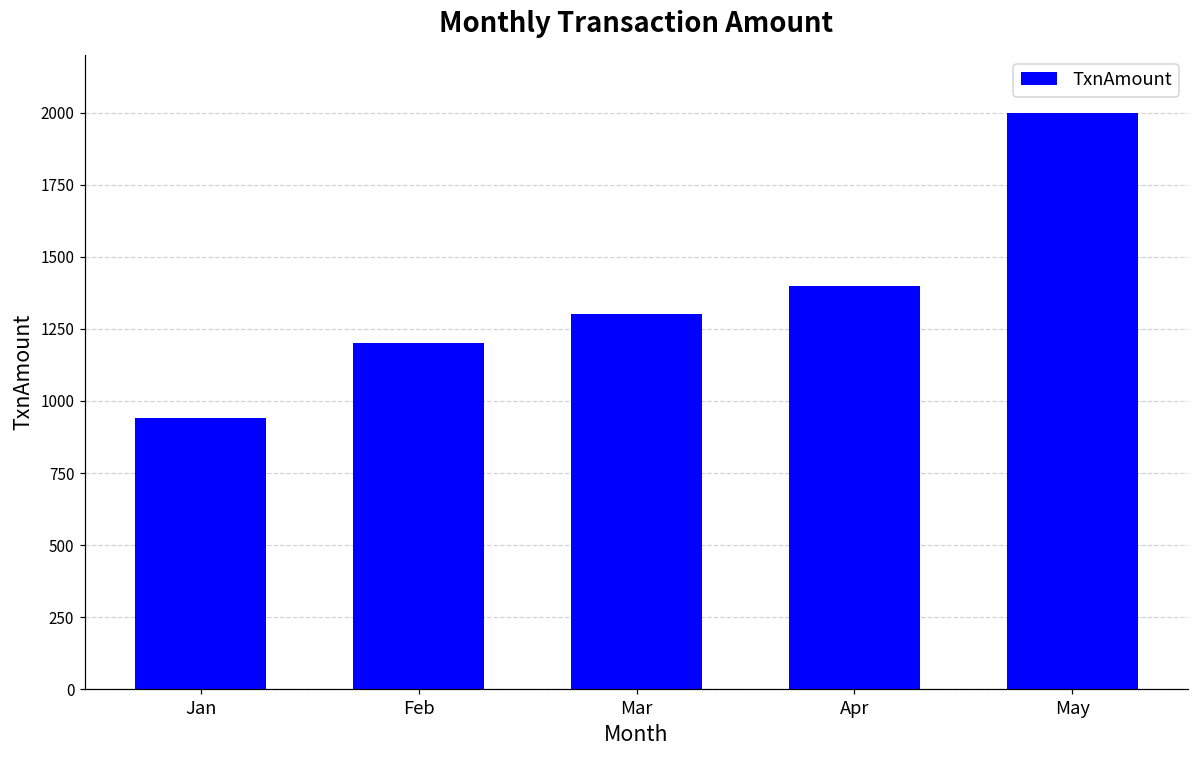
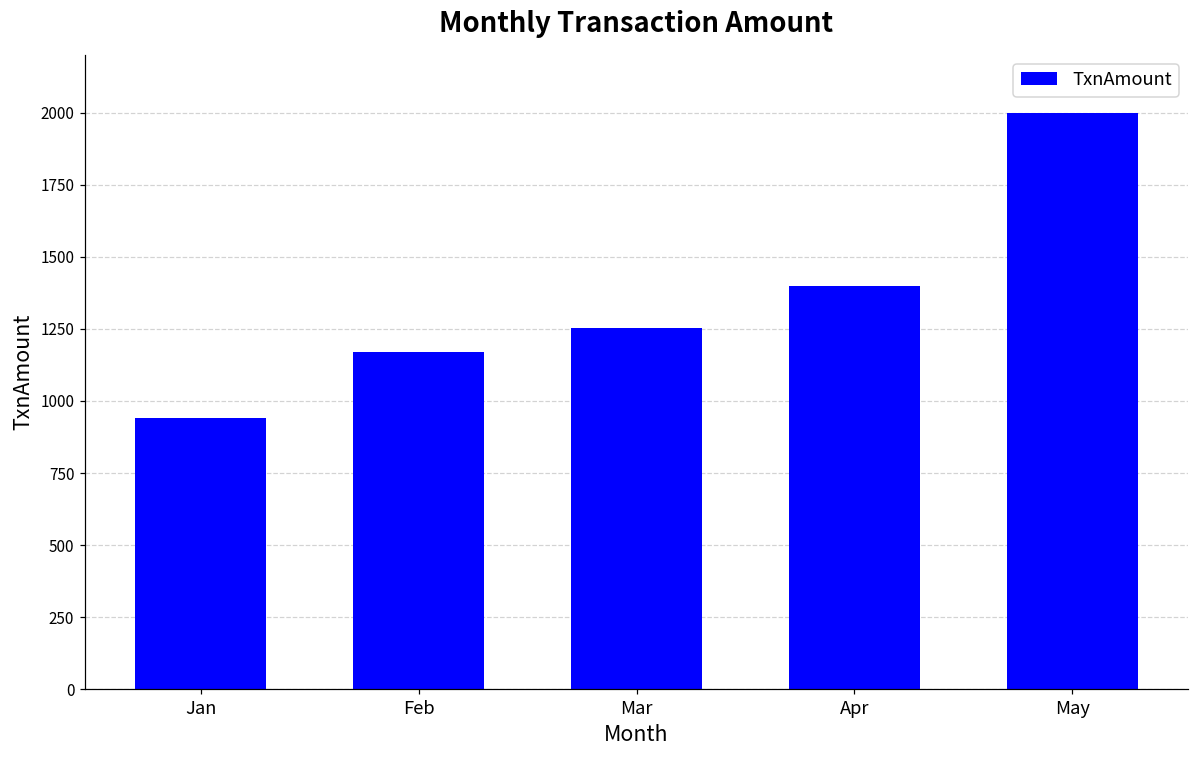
Feb: 1200 -> 1170
Mar: 1300 -> 1250
